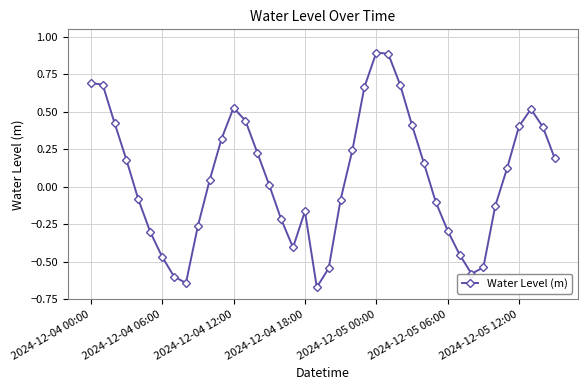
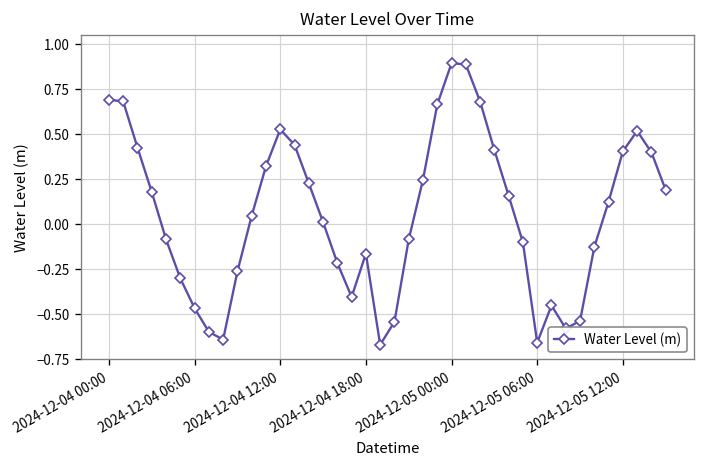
2024-12-05 06:00: -0.29 -> -0.66
